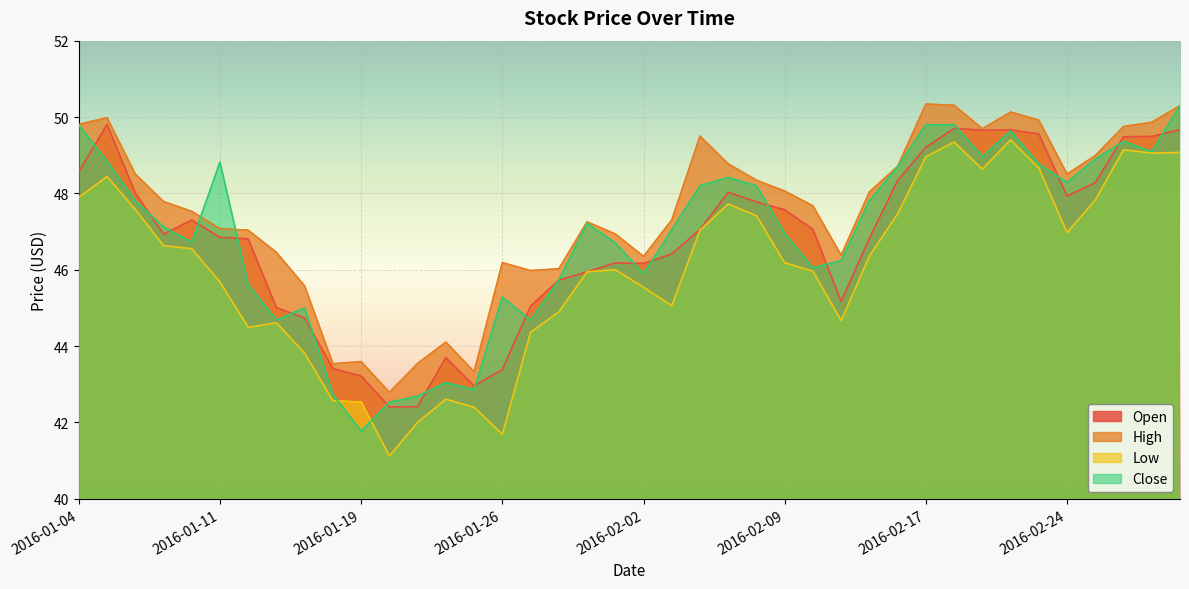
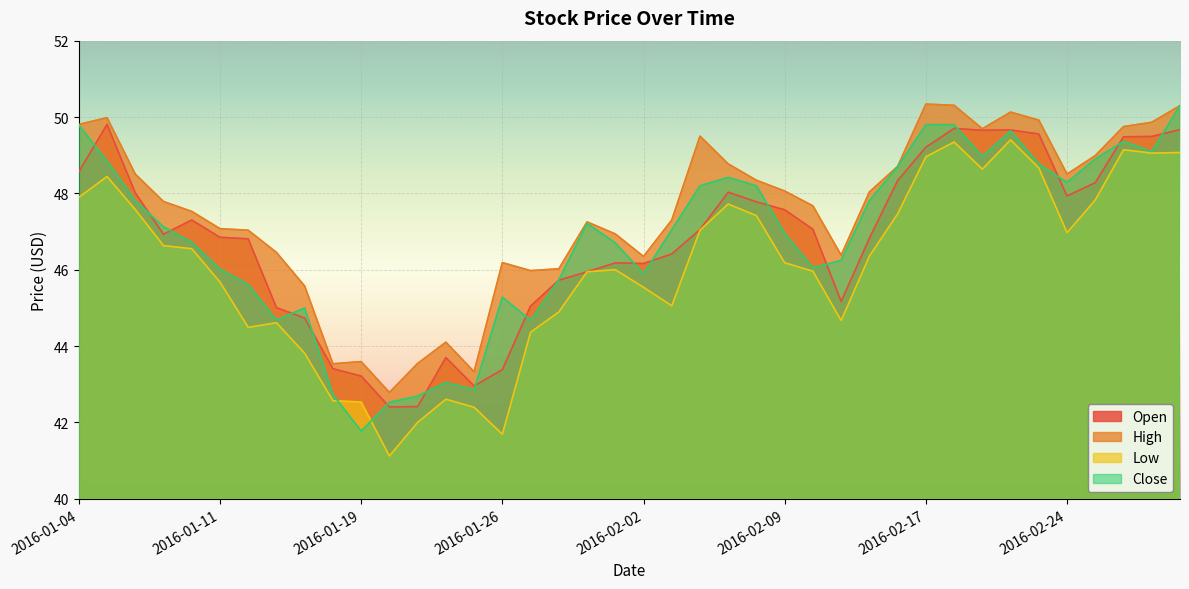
Close, 2016-01-11: 48.8 -> 46.0
